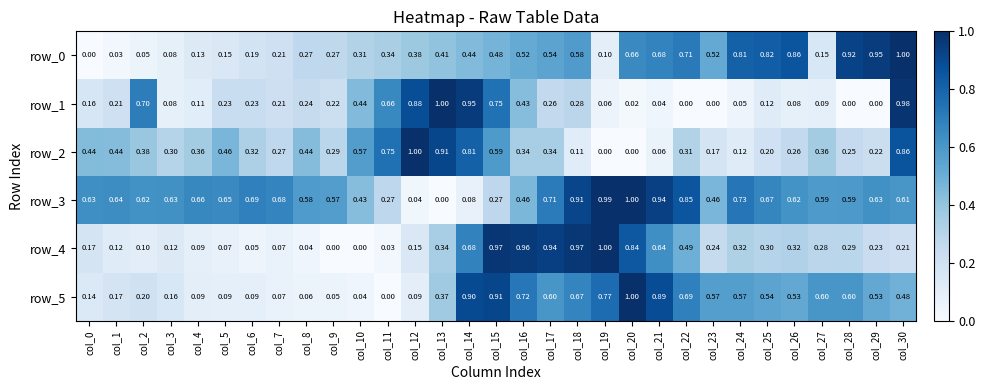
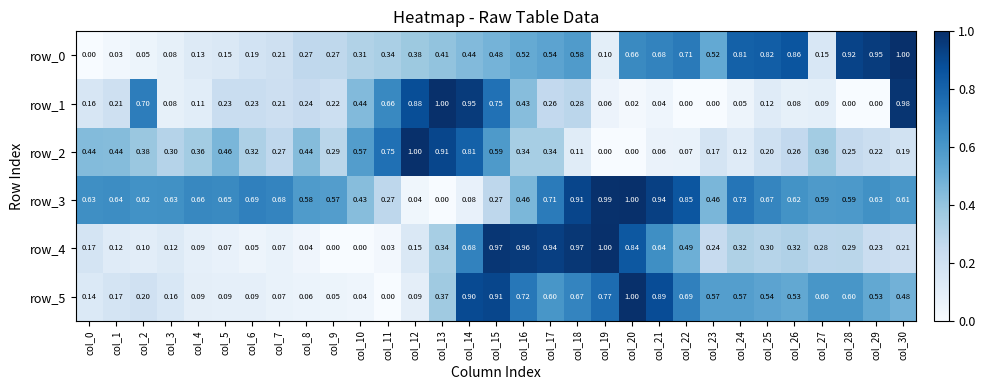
row_2, col_22: 0.31 -> 0.07
row_2, col_30: 0.86 -> 0.19
